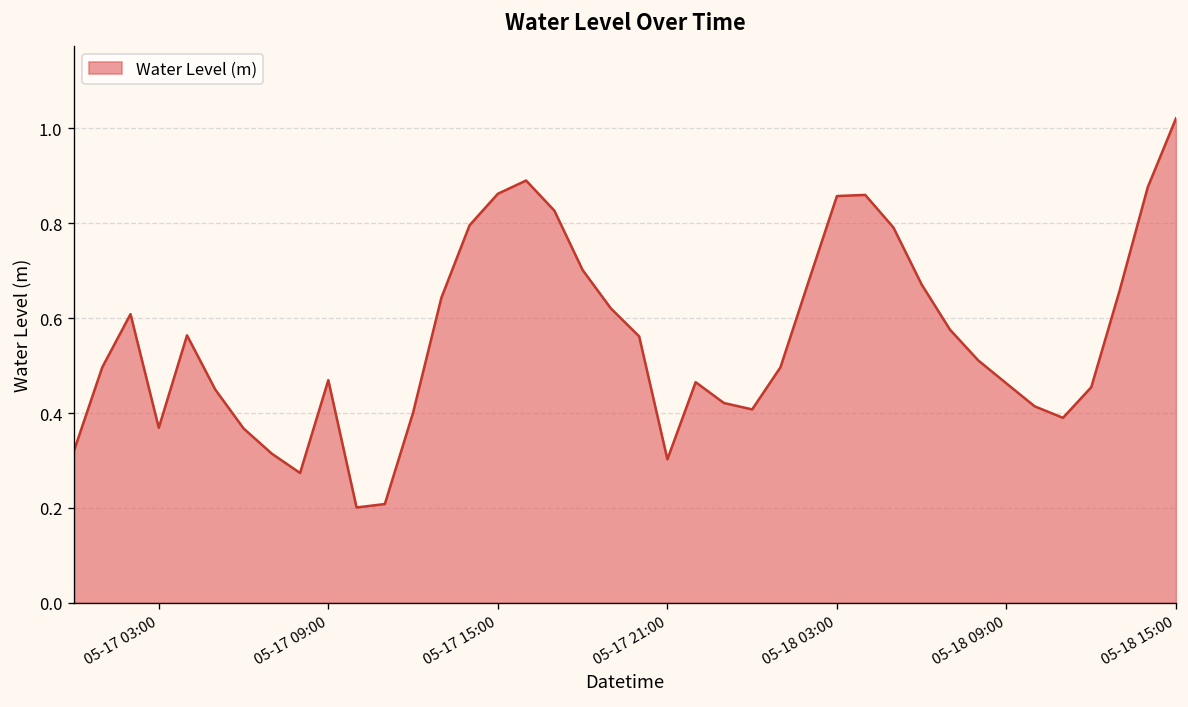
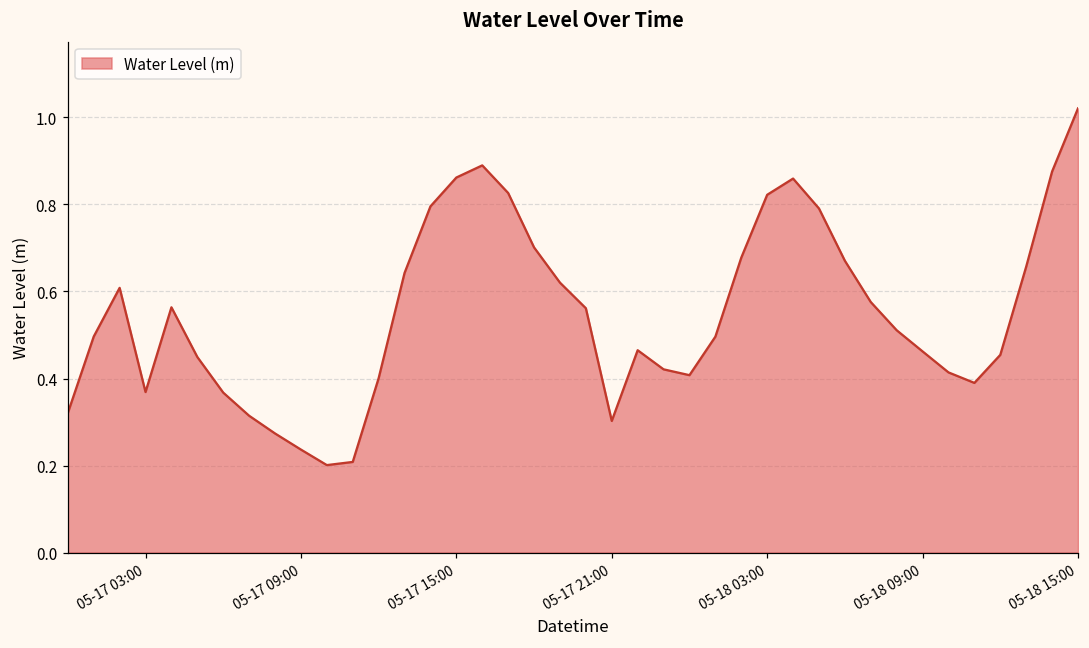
05-17 09:00: 0.47 -> 0.24
05-18 03:00: 0.86 -> 0.82
